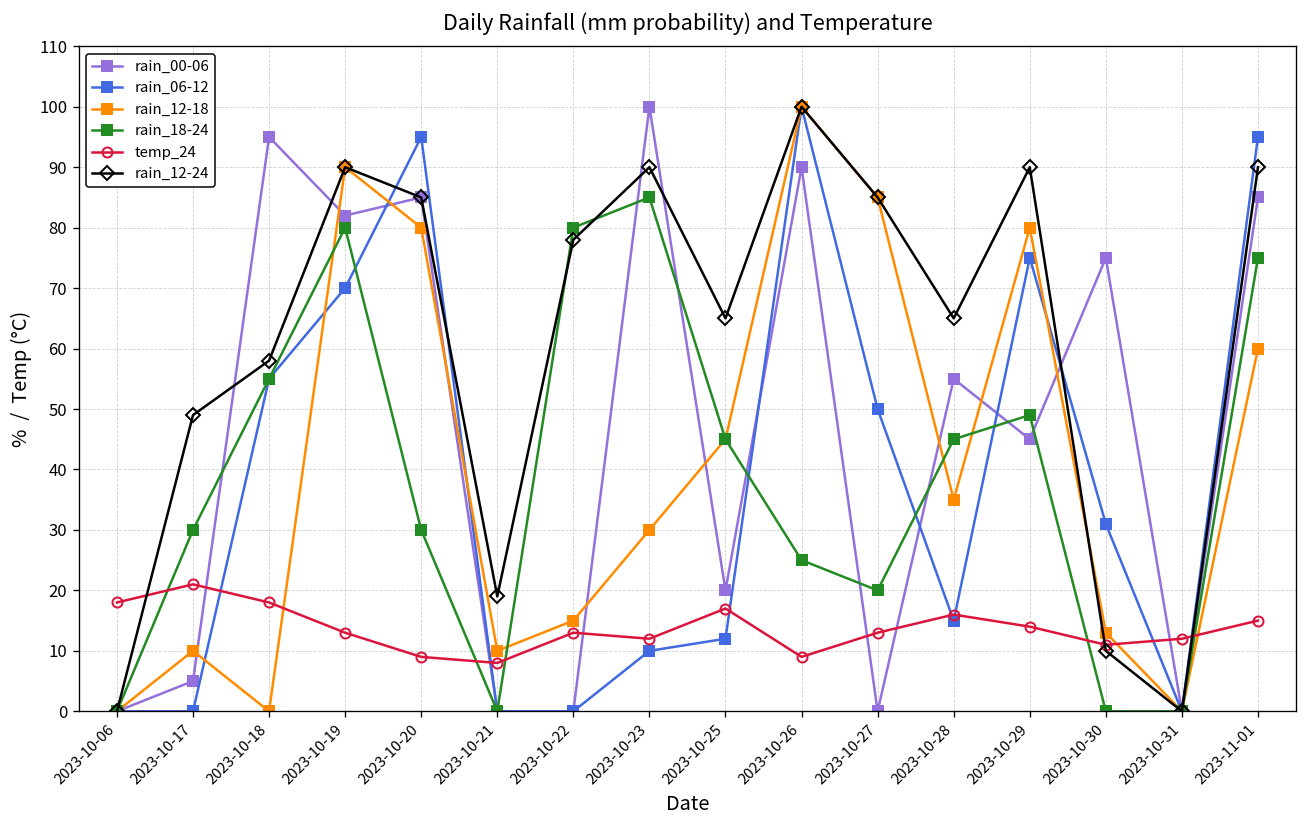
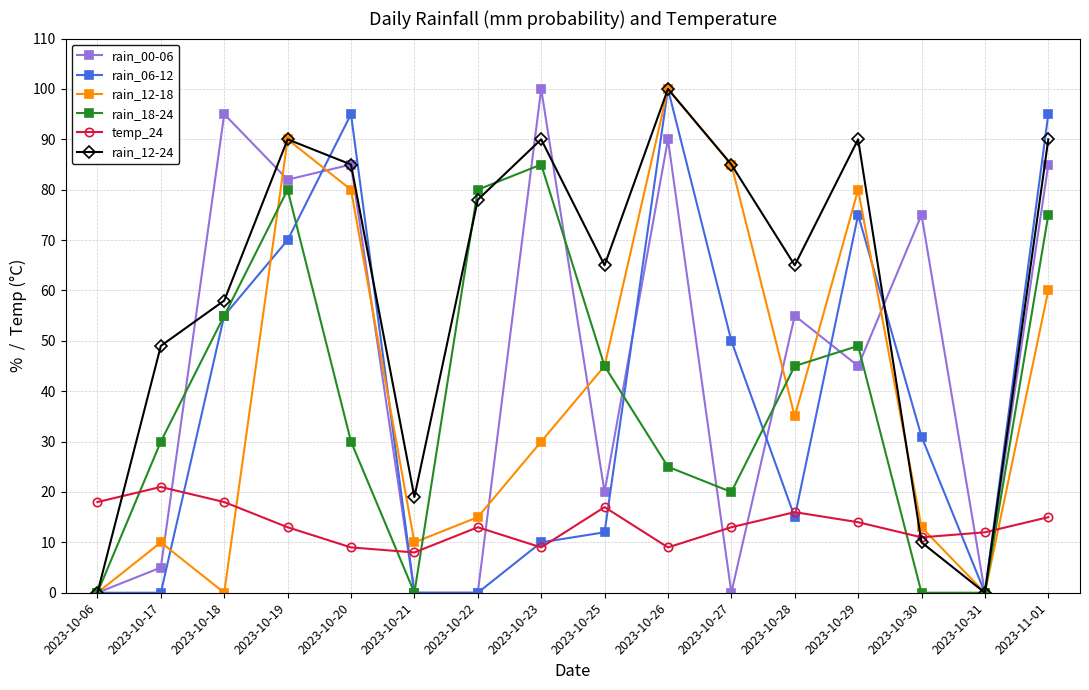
temp_24, 2023-10-23: 12 -> 9
